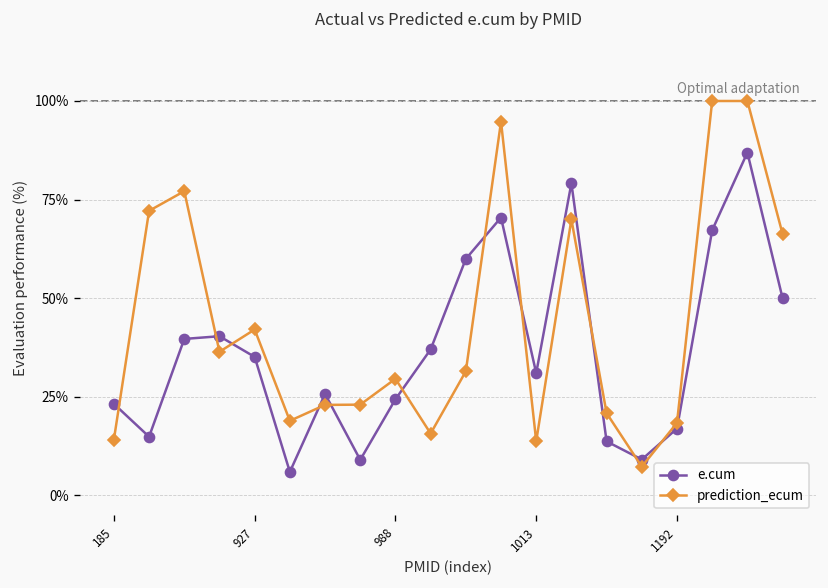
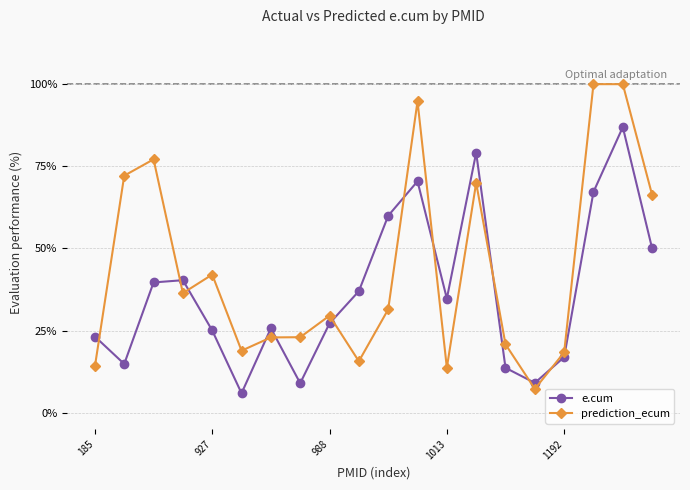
e.cum, 927: 35% -> 25%
e.cum, 988: 24% -> 27%
e.cum, 1013: 31% -> 35%
